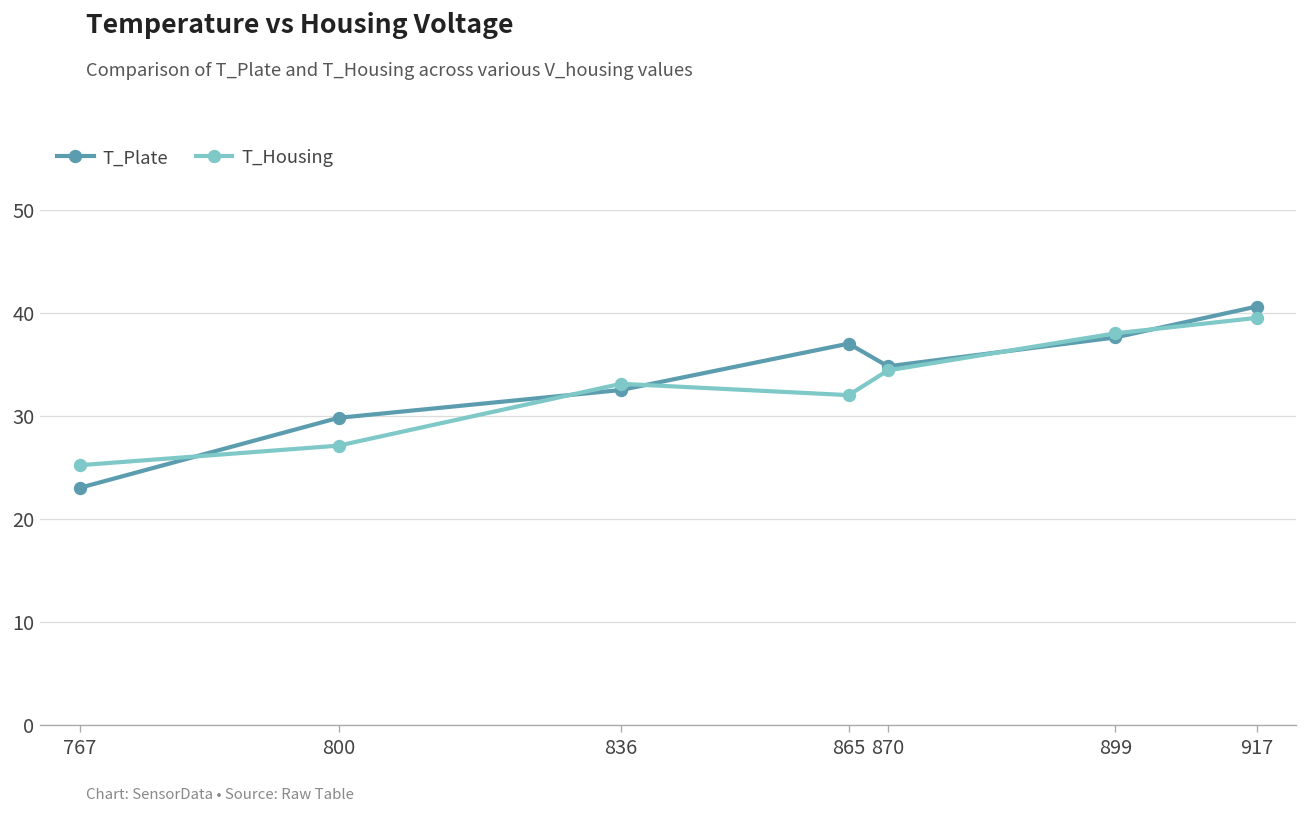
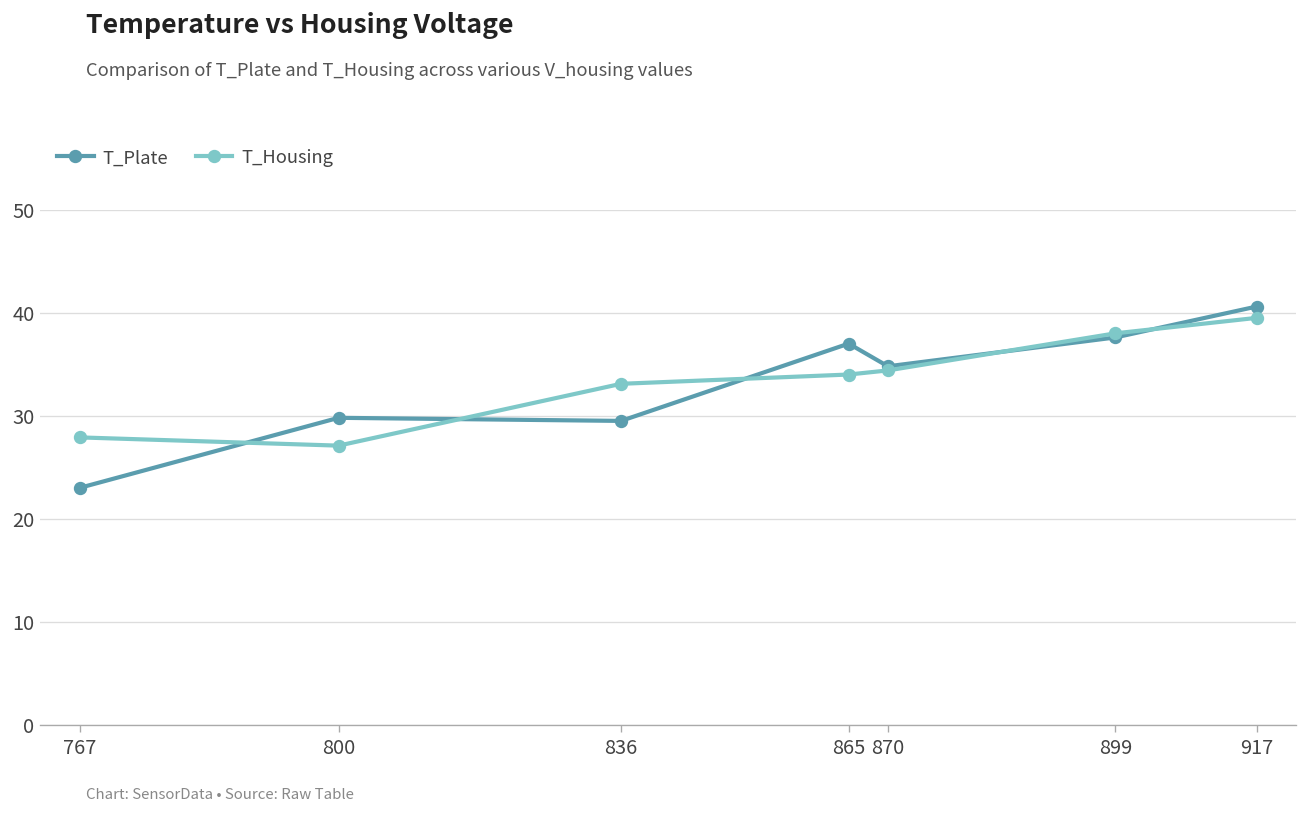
T_Housing, 767: 25 -> 28
T_Plate, 836: 33 -> 30
T_Housing, 865: 32 -> 34
